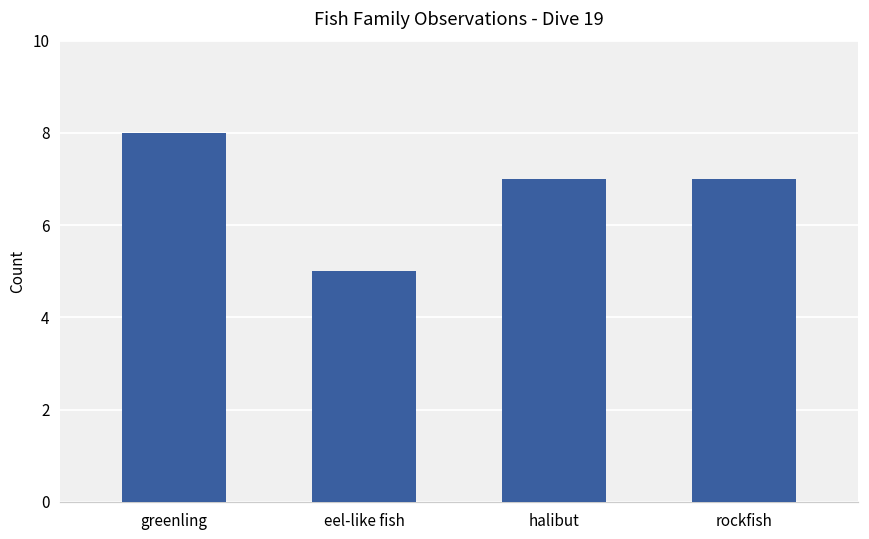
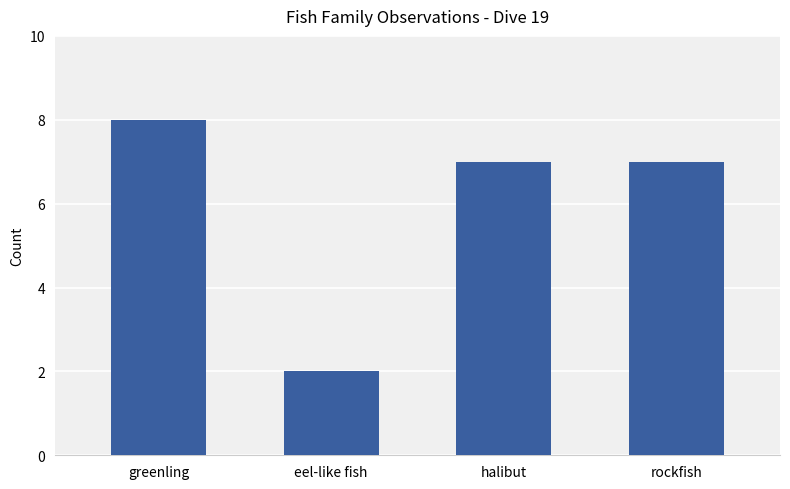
eel-like fish: 5 -> 2
